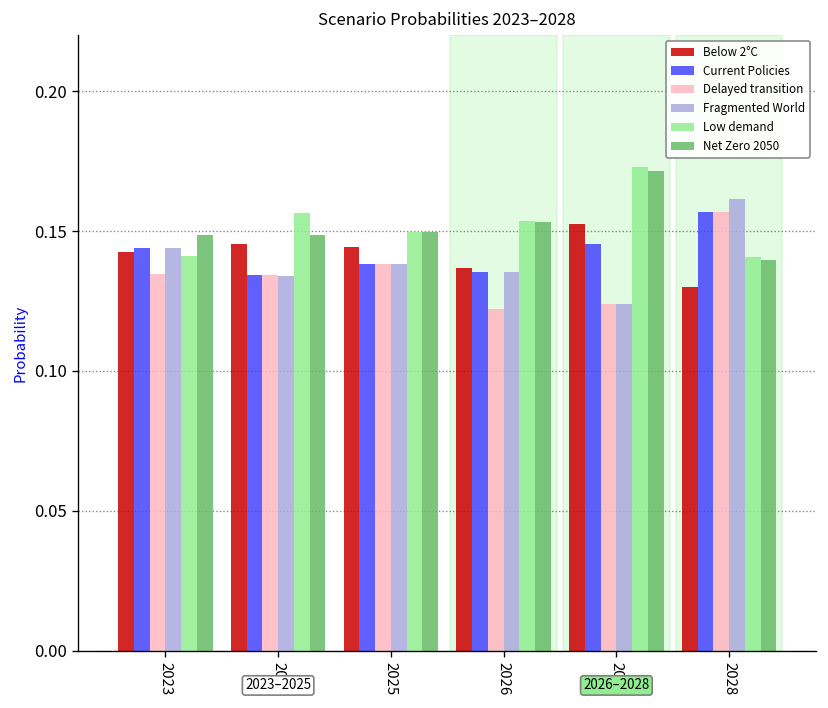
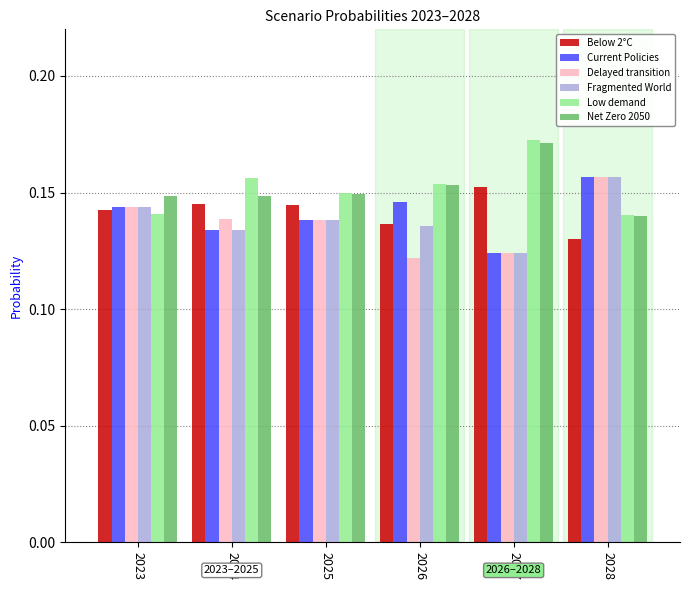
Delayed transition, 2023: 0.134 -> 0.144
Delayed transition, 2024: 0.134 -> 0.138
Current Policies, 2026: 0.136 -> 0.146
Current Policies, 2027: 0.145 -> 0.124
Fragmented World, 2028: 0.161 -> 0.157
